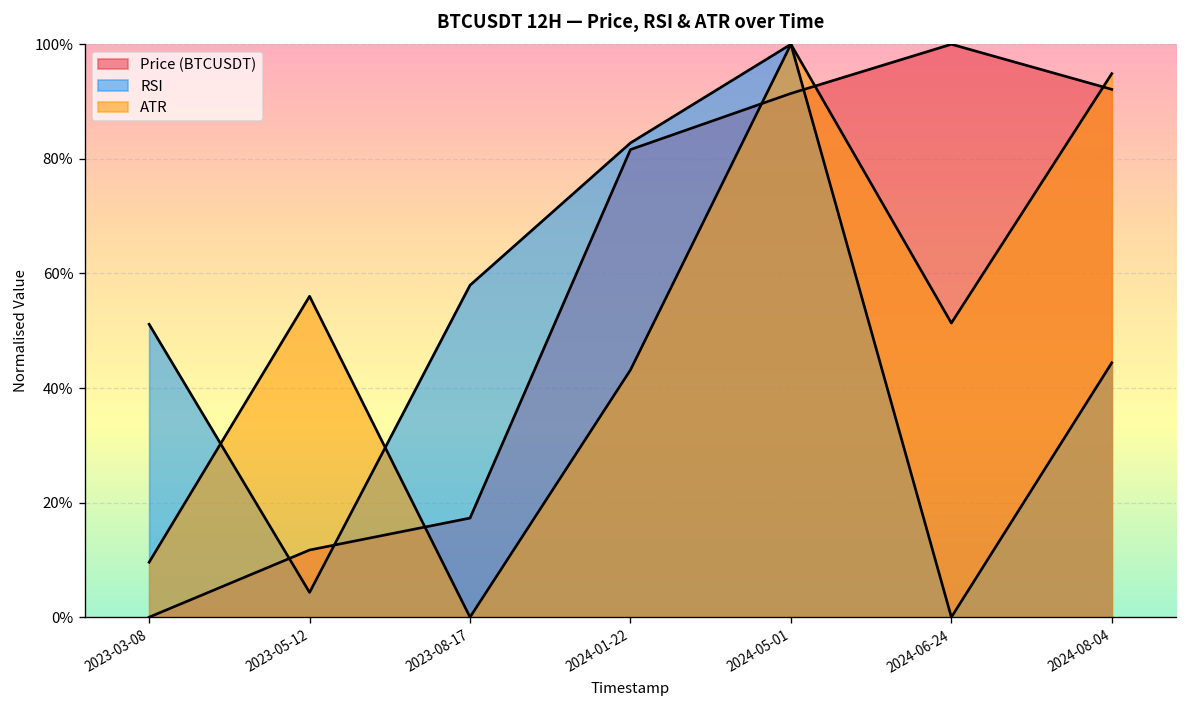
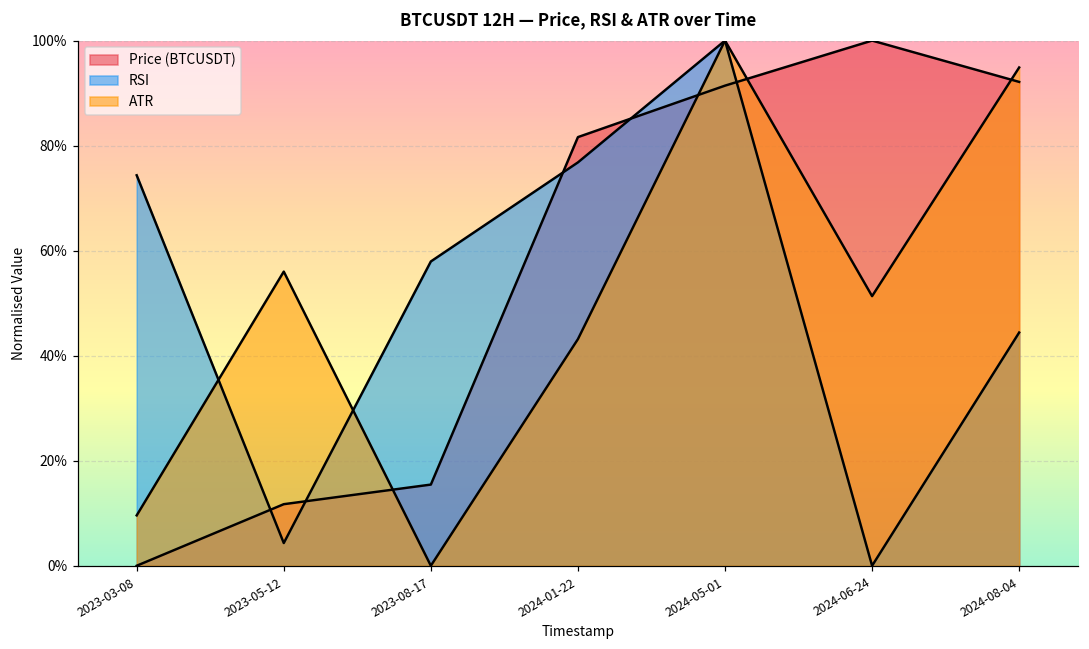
RSI, 2023-03-08: 51% -> 74%
Price (BTCUSDT), 2023-08-17: 17% -> 15%
RSI, 2024-01-22: 83% -> 77%
